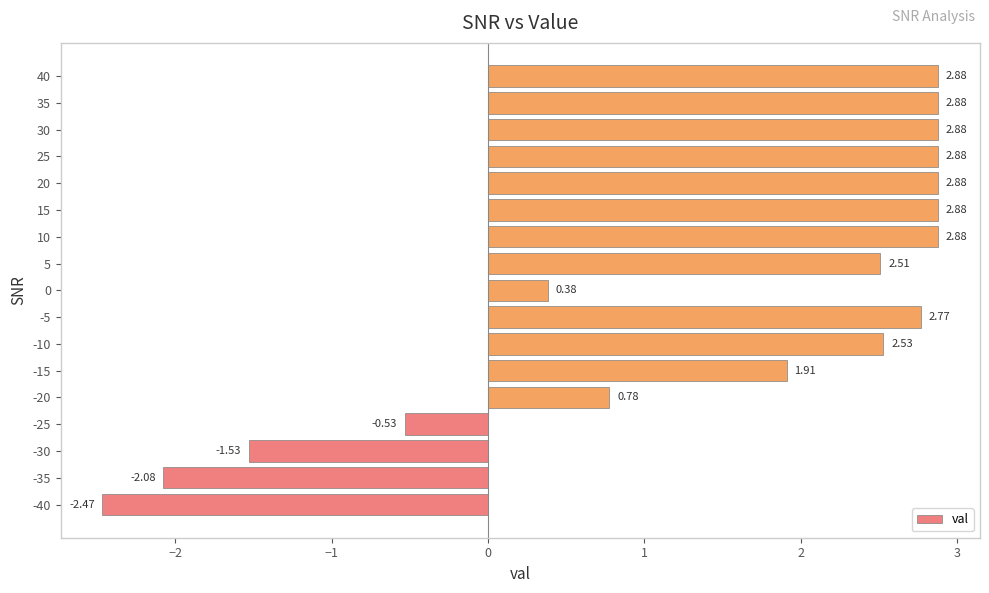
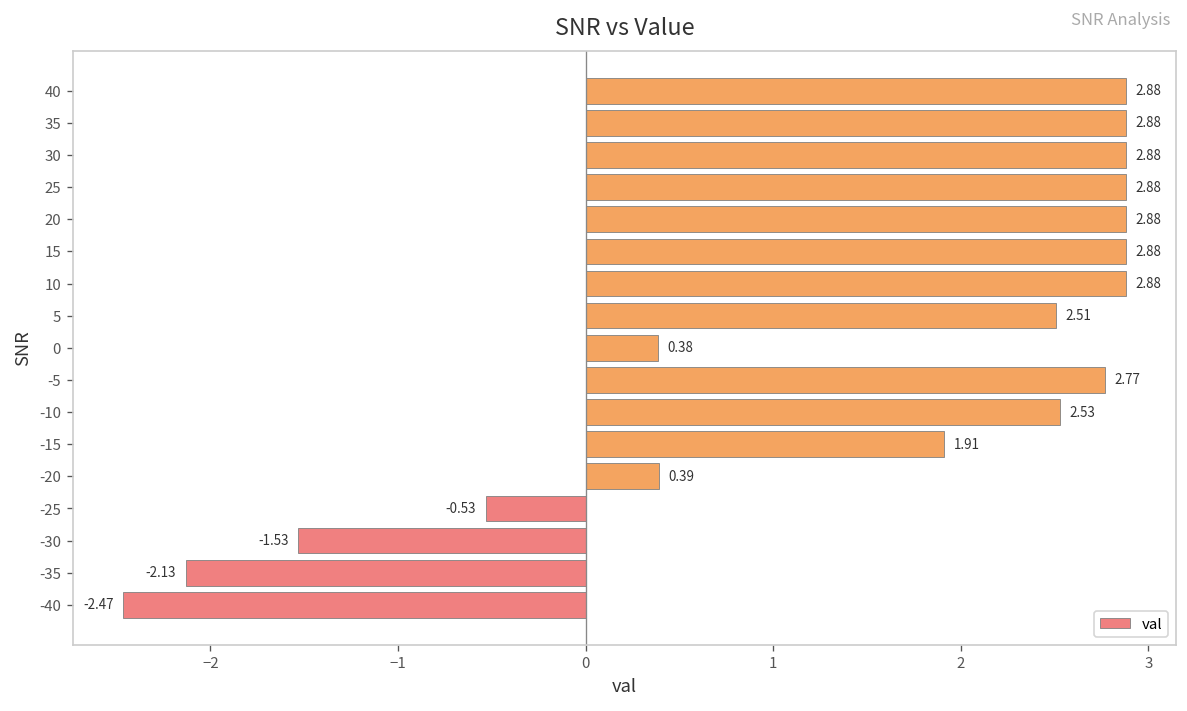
-20: 0.78 -> 0.39
-35: -2.08 -> -2.13
